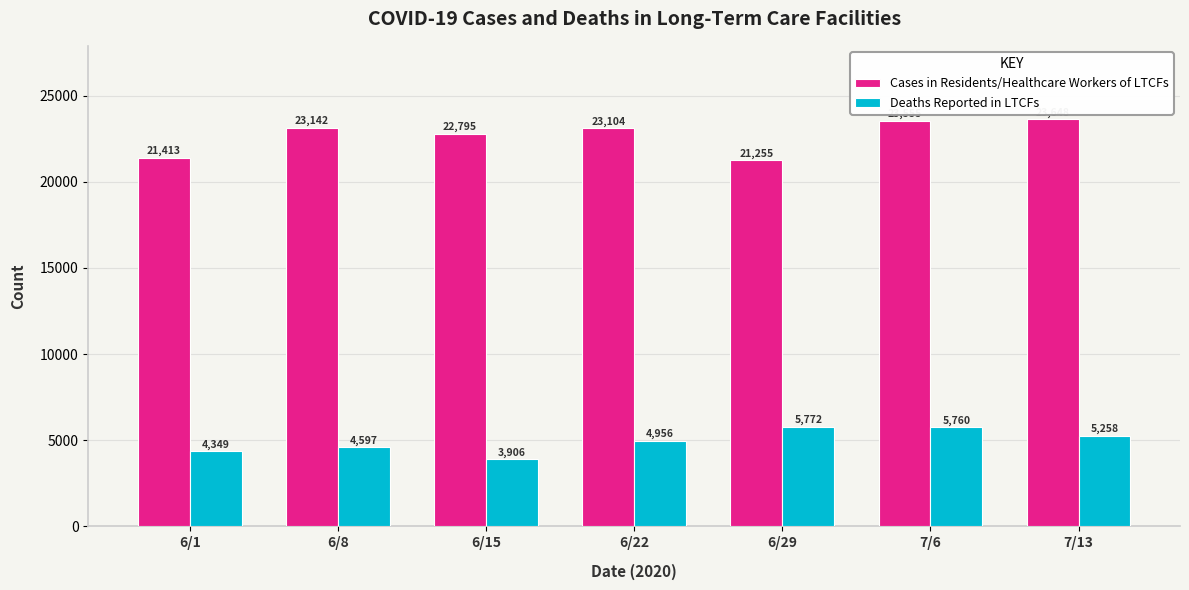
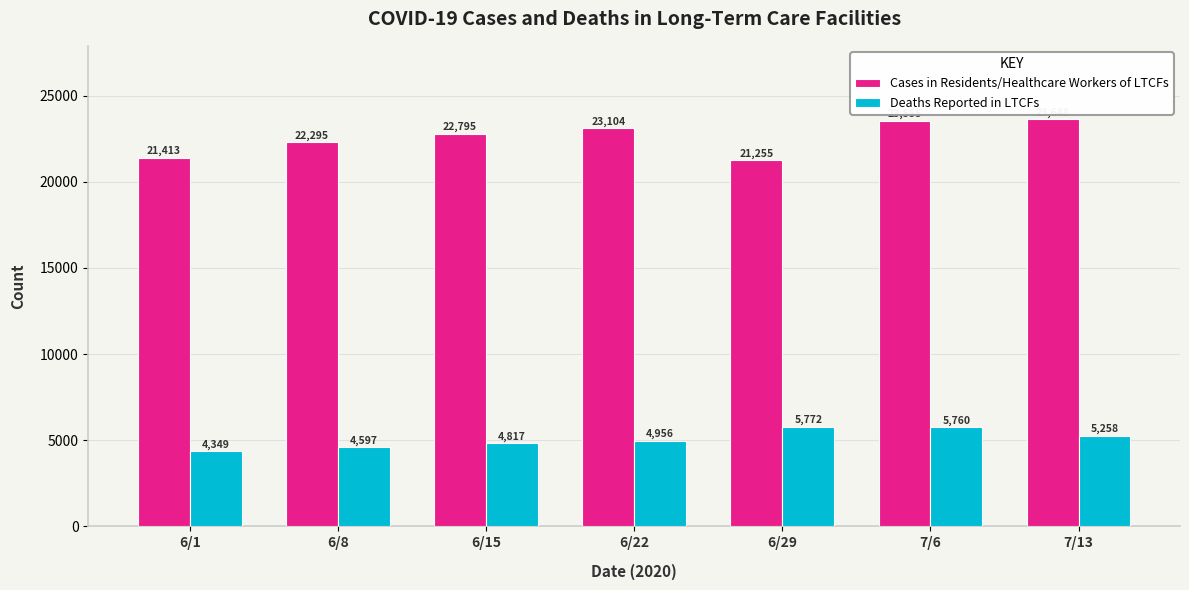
Cases in Residents/Healthcare Workers of LTCFs, 6/8: 23,142 -> 22,295
Deaths Reported in LTCFs, 6/15: 3,906 -> 4,817
